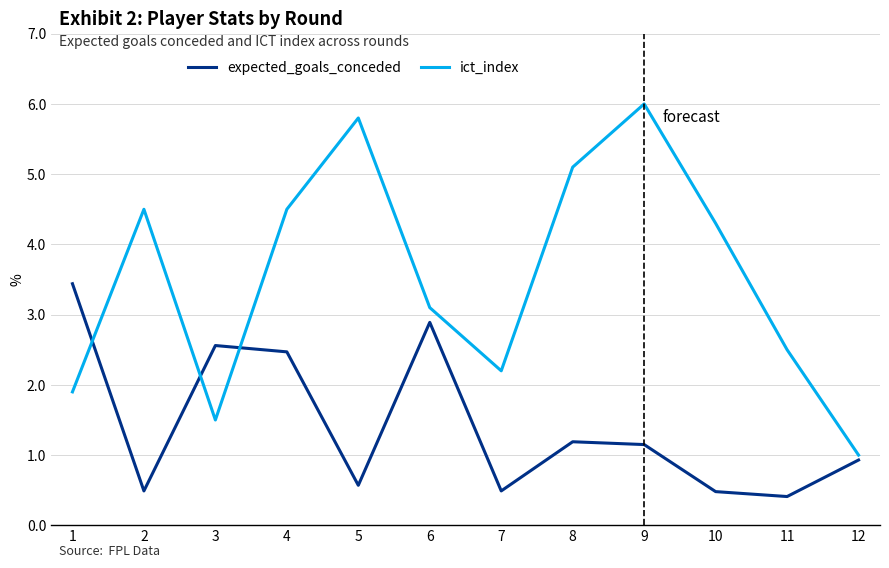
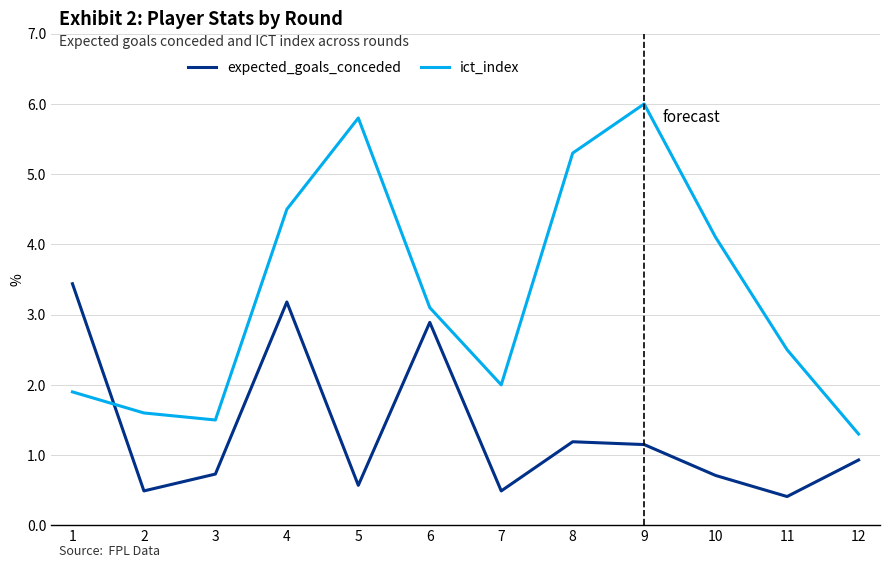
ict_index, 2: 4.5 -> 1.6
expected_goals_conceded, 3: 2.6 -> 0.7
expected_goals_conceded, 4: 2.5 -> 3.2
ict_index, 7: 2.2 -> 2.0
ict_index, 8: 5.1 -> 5.3
expected_goals_conceded, 10: 0.5 -> 0.7
ict_index, 10: 4.3 -> 4.1
ict_index, 12: 1.0 -> 1.3
